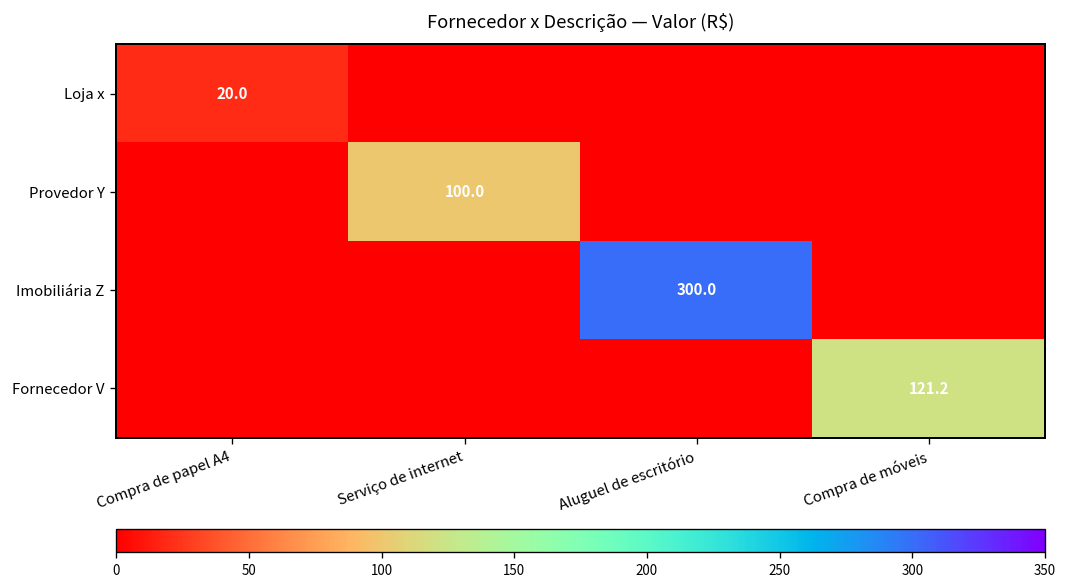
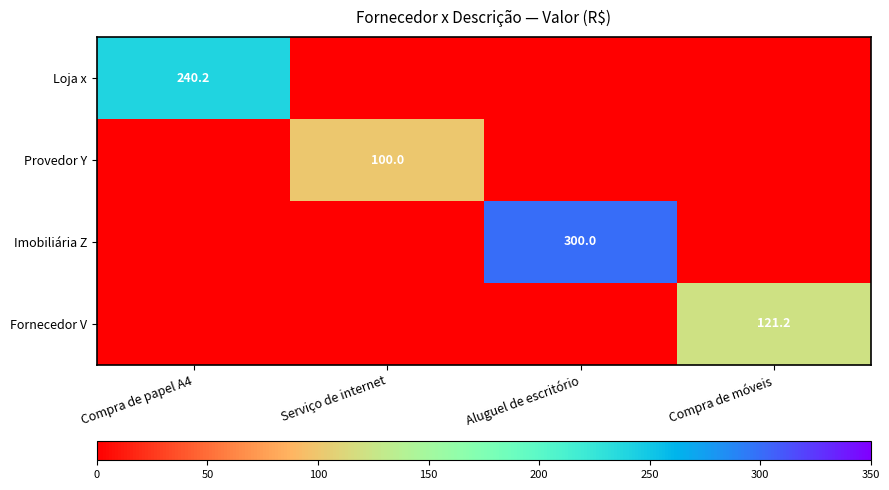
Loja x, Compra de papel A4: 20.0 -> 240.2
